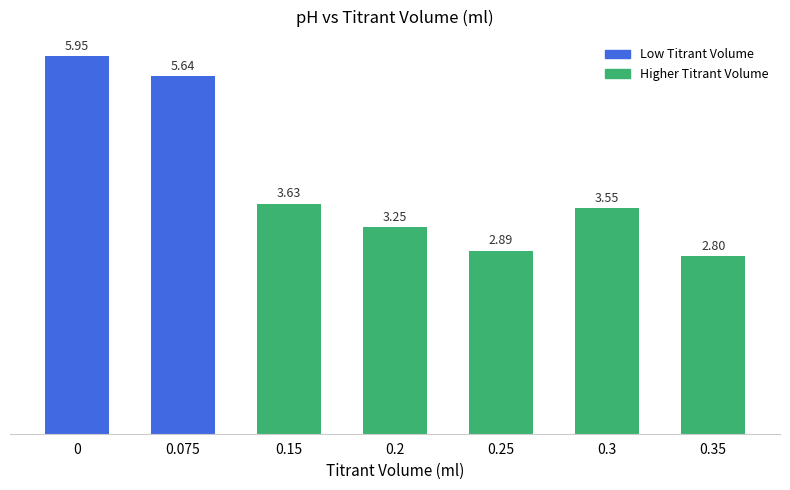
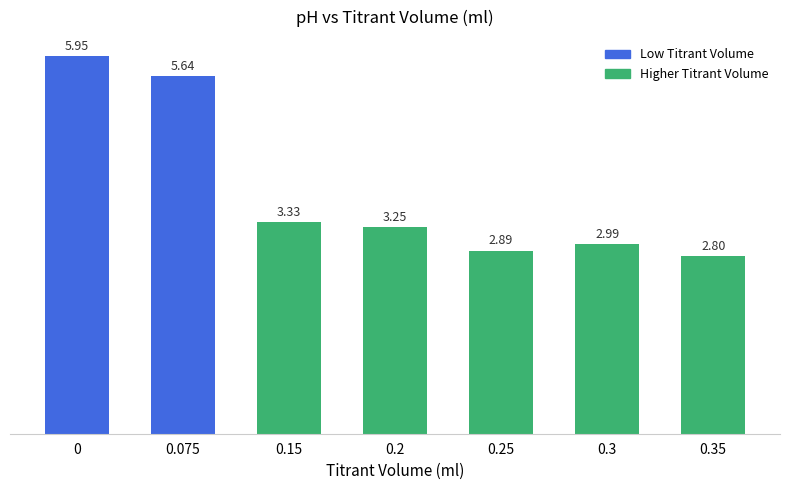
0.15: 3.63 -> 3.33
0.3: 3.55 -> 2.99
